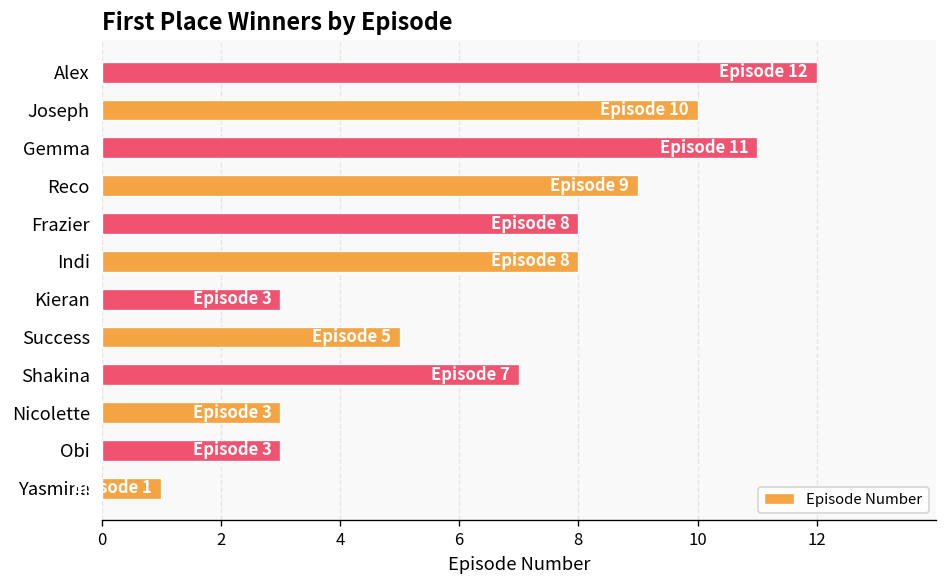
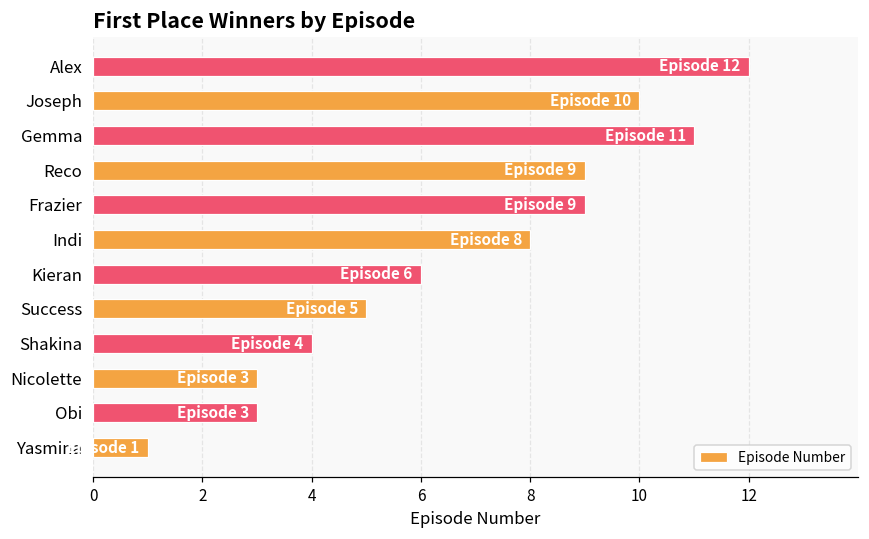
Frazier: 8 -> 9
Kieran: 3 -> 6
Shakina: 7 -> 4
